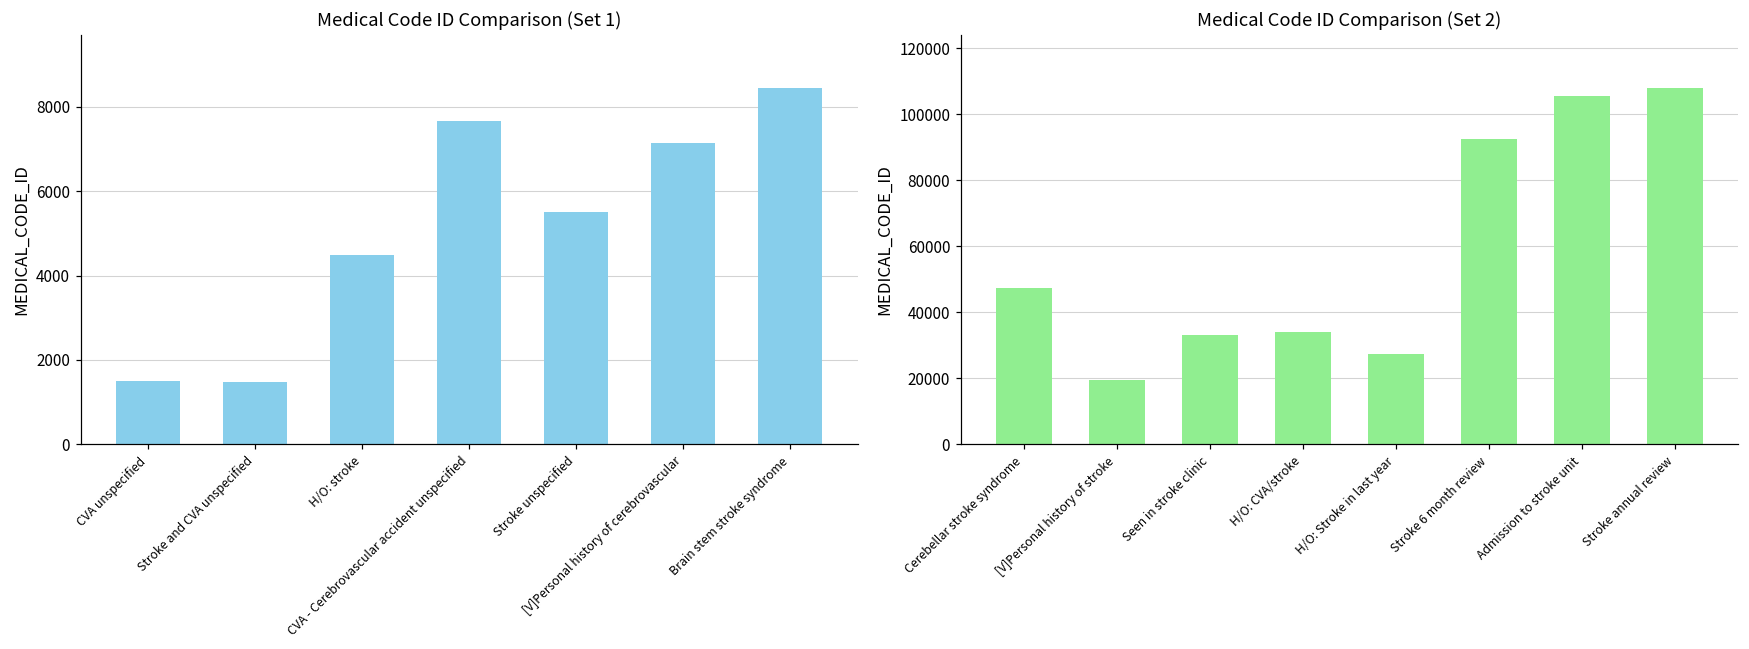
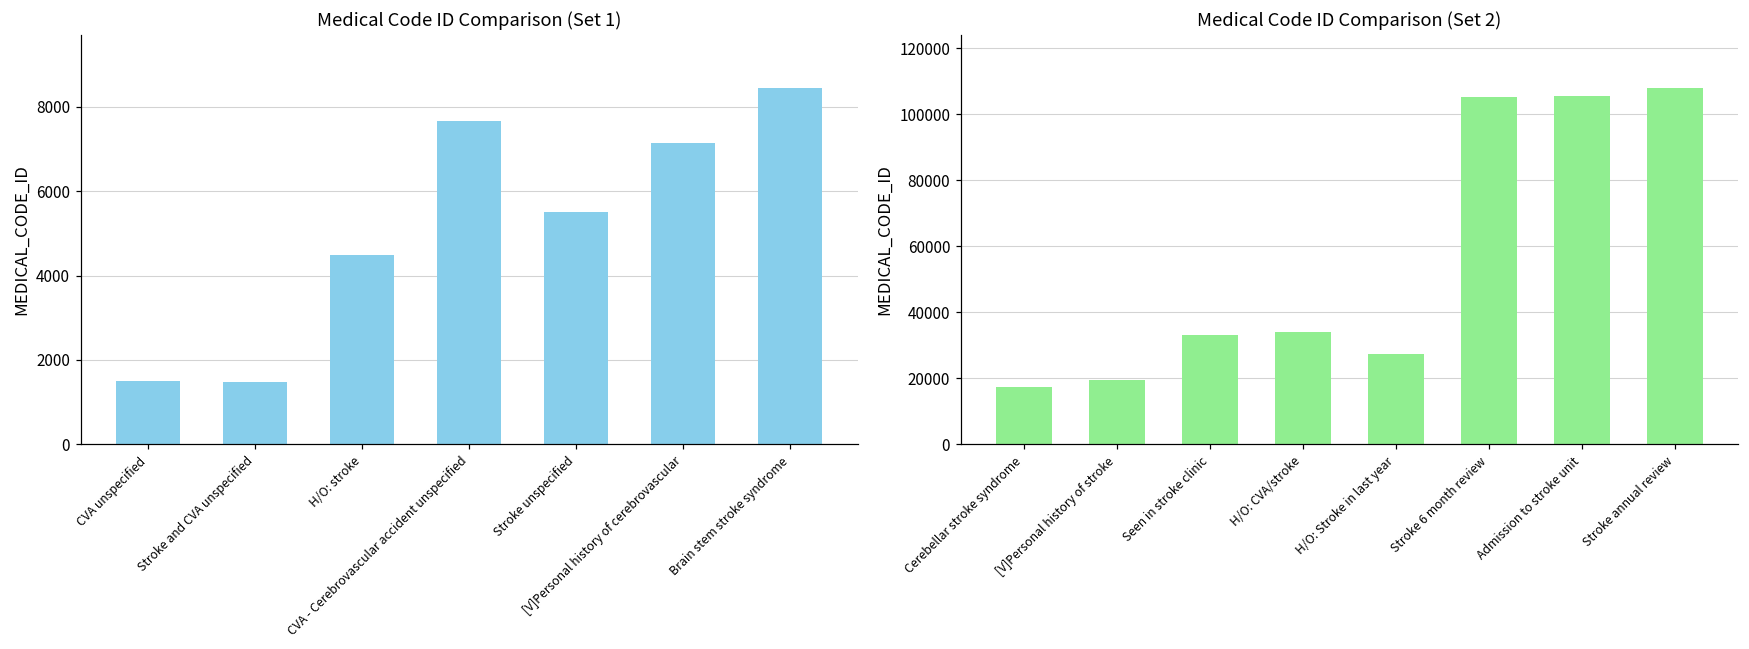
Medical Code ID Comparison (Set 2), Cerebellar stroke syndrome: 47000 -> 17000
Medical Code ID Comparison (Set 2), Stroke 6 month review: 92000 -> 105000
